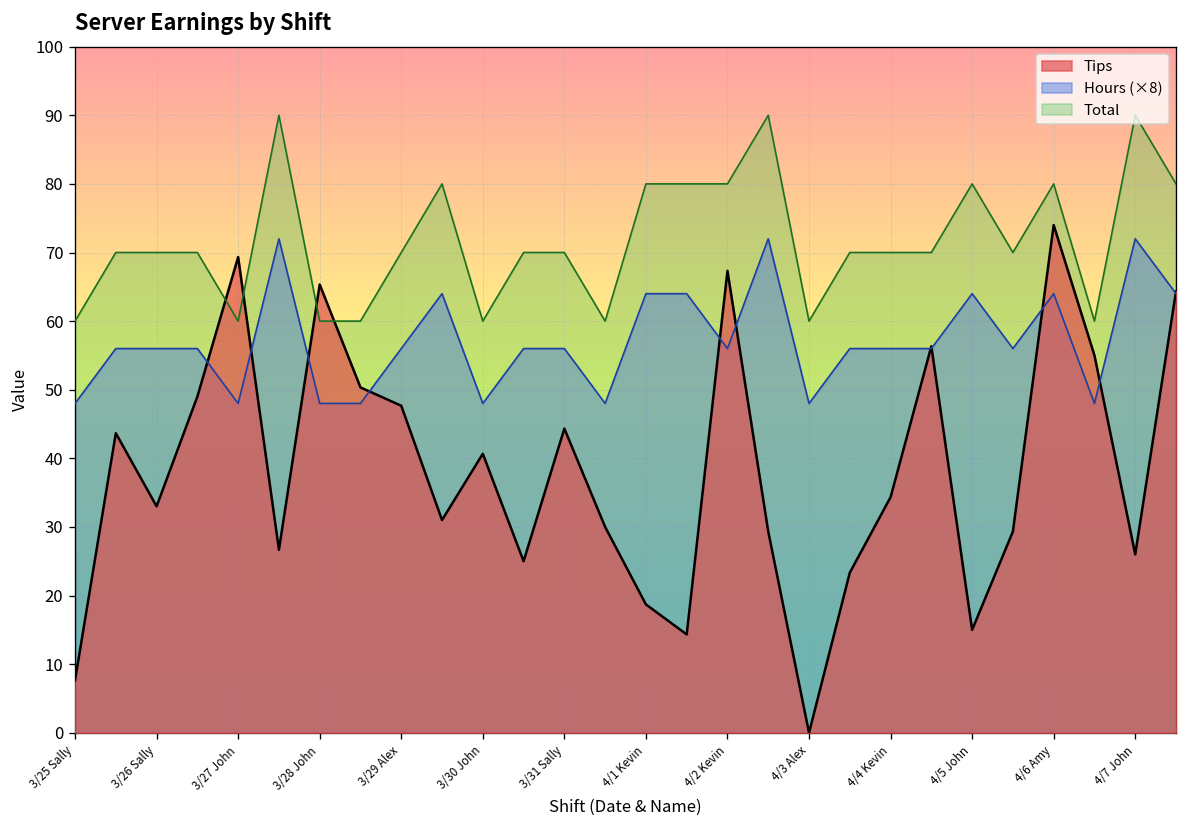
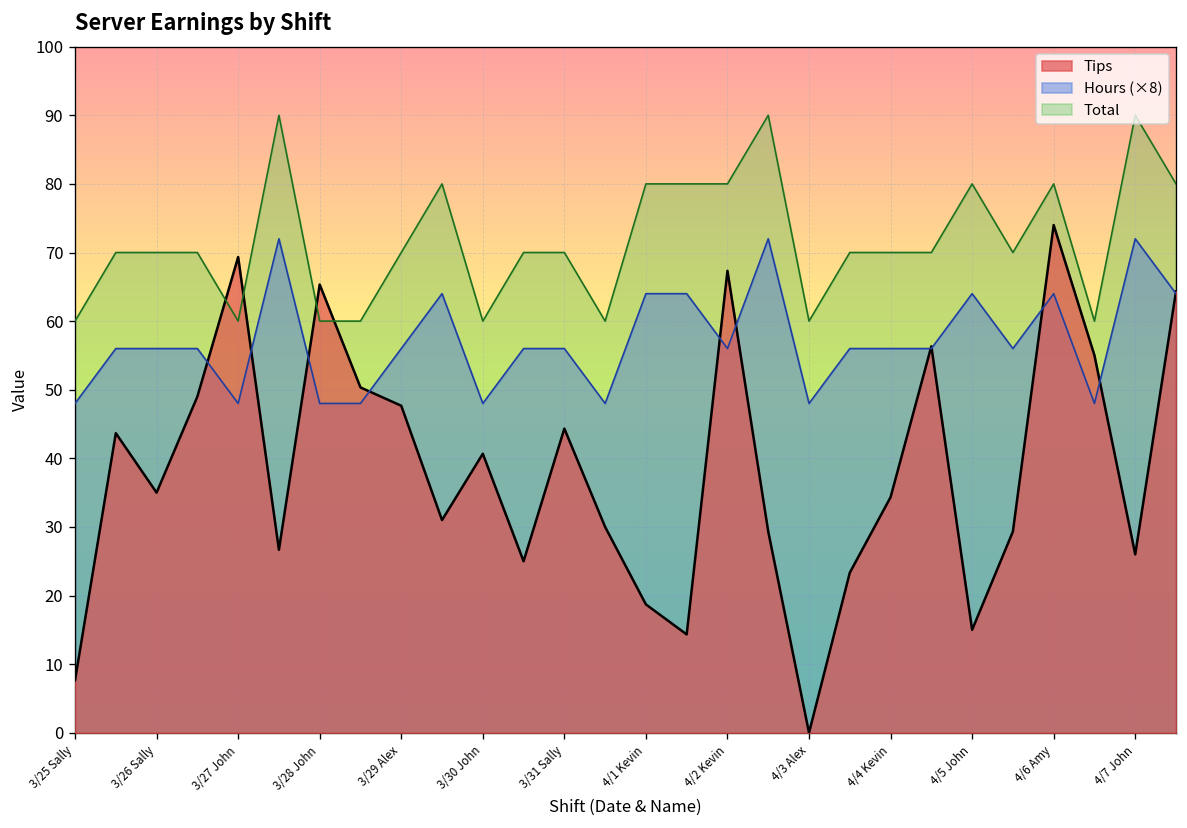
Tips, 3/26 Sally: 33 -> 35
